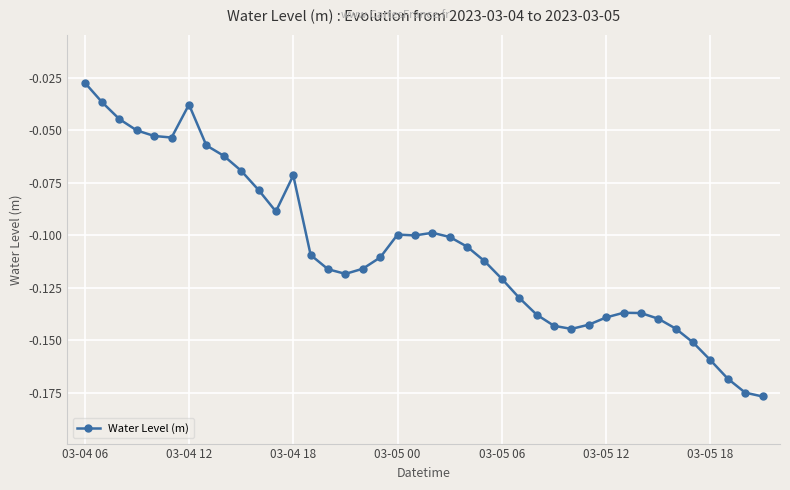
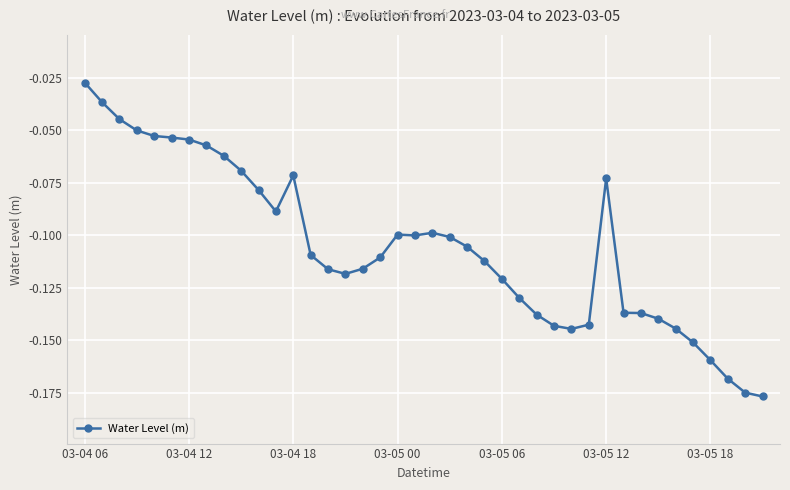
03-04 12: -0.038 -> -0.054
03-05 12: -0.139 -> -0.073
